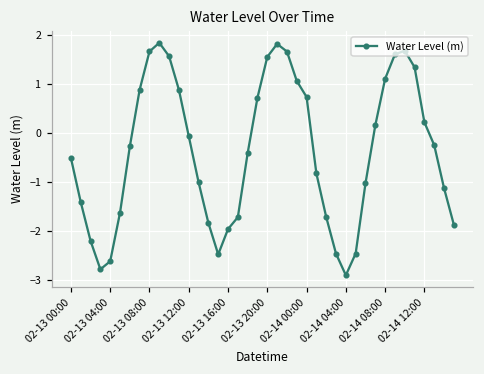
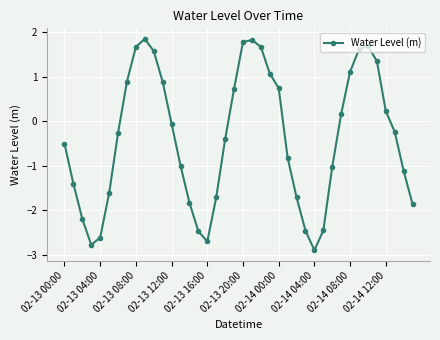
02-13 16:00: -2.0 -> -2.7
02-13 20:00: 1.6 -> 1.8
